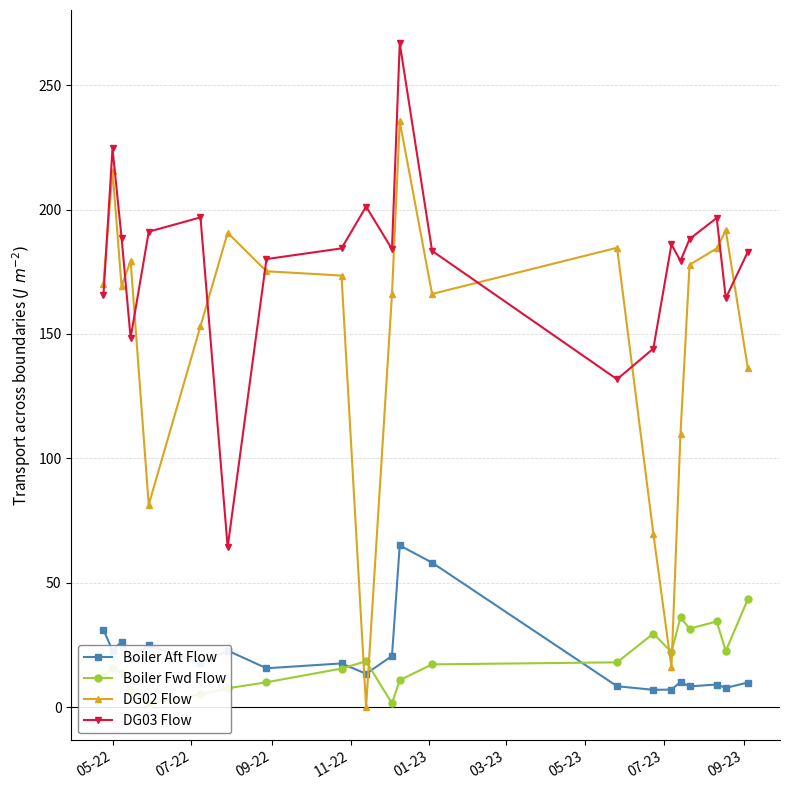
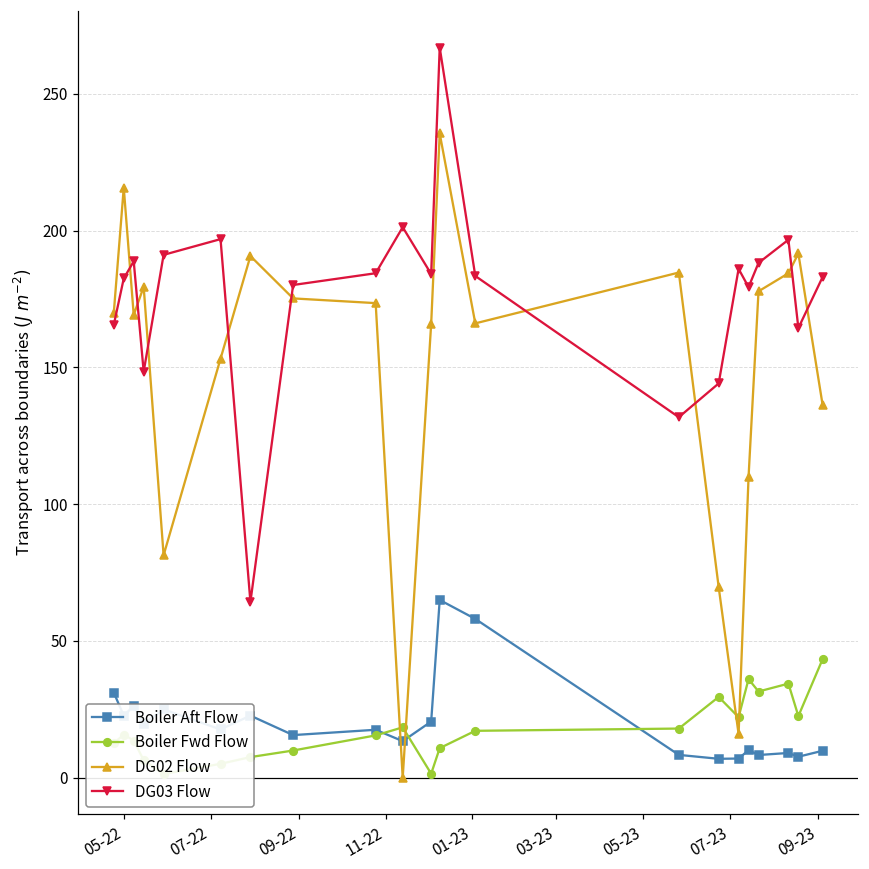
DG03 Flow, 05-22: 225 -> 182
